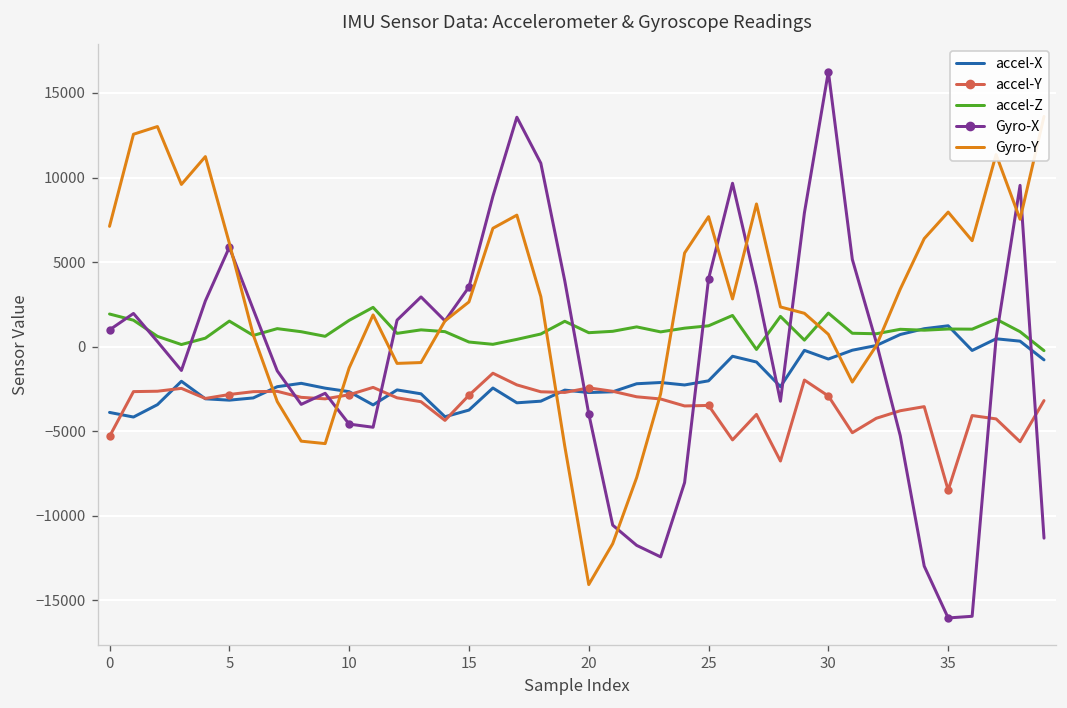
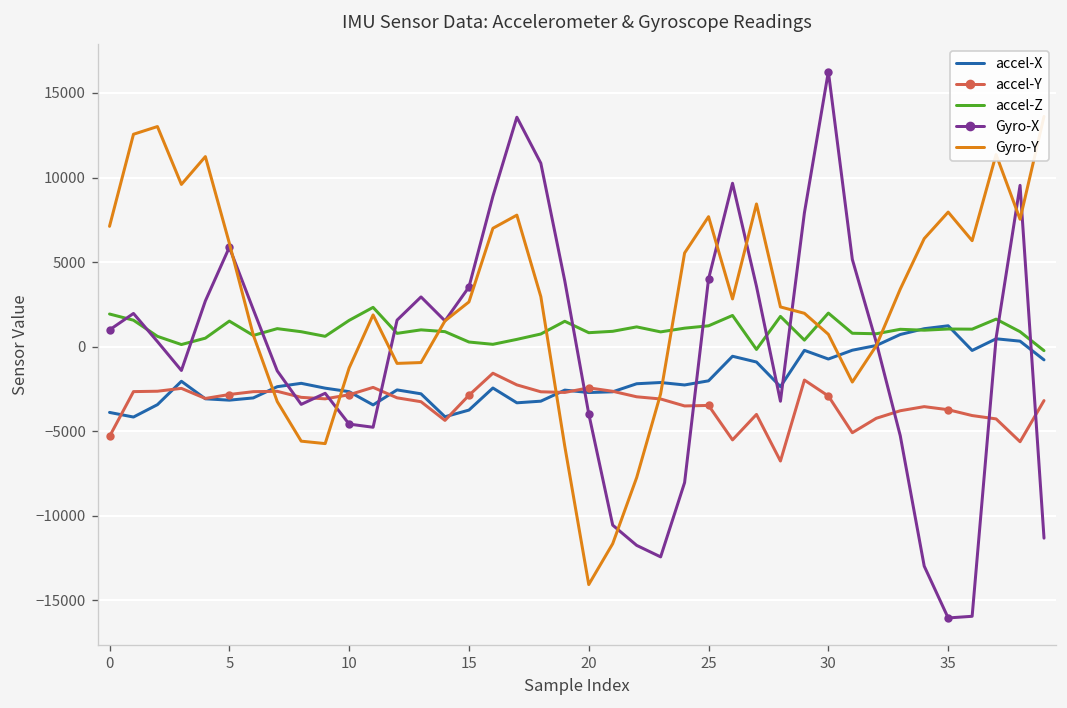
accel-Y, 35: -8500 -> -3700
